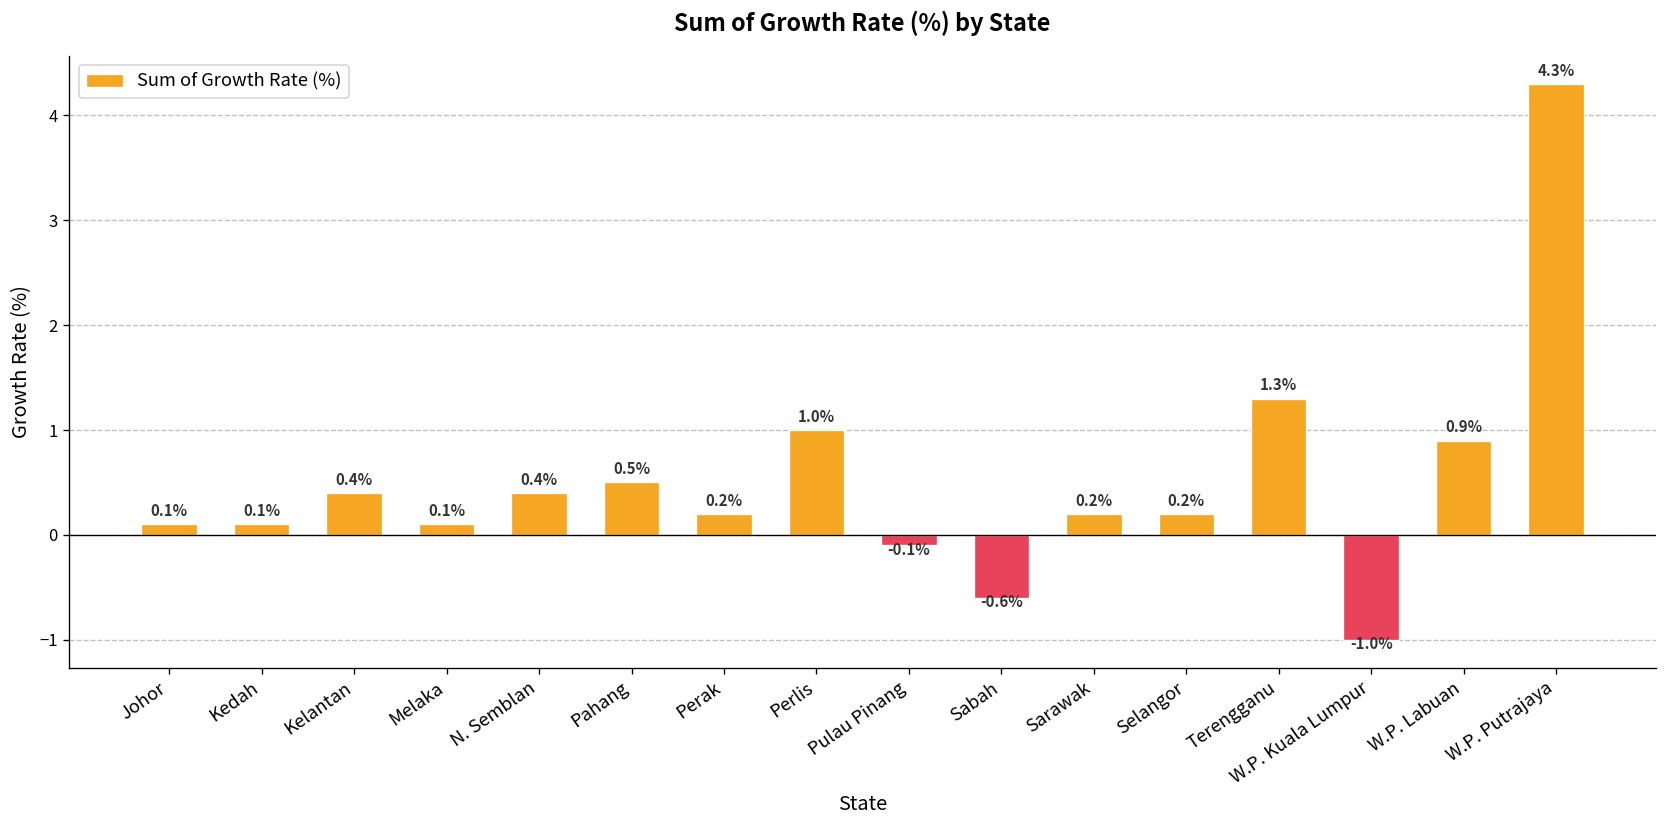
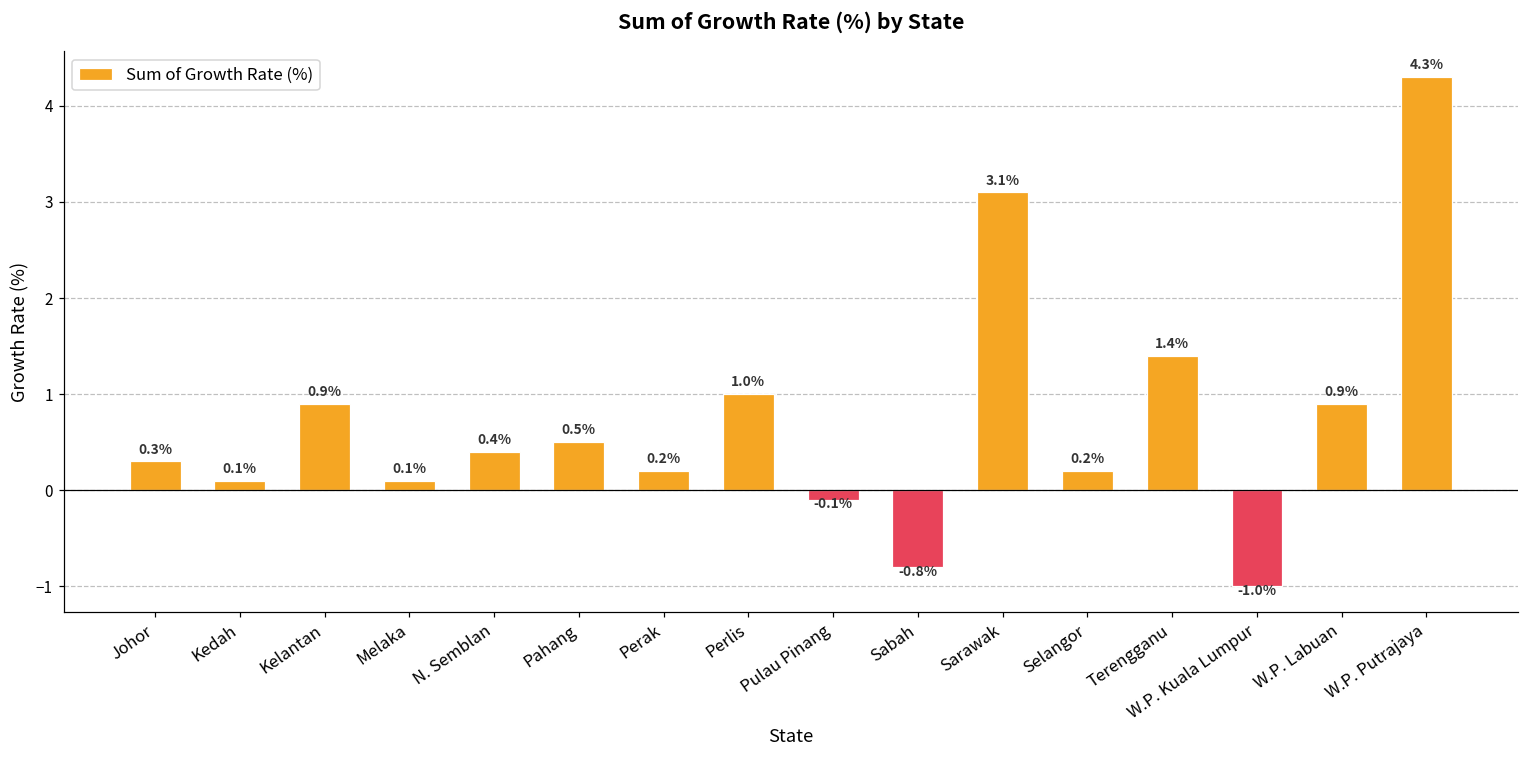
Johor: 0.1% -> 0.3%
Kelantan: 0.4% -> 0.9%
Sabah: -0.6% -> -0.8%
Sarawak: 0.2% -> 3.1%
Terengganu: 1.3% -> 1.4%
